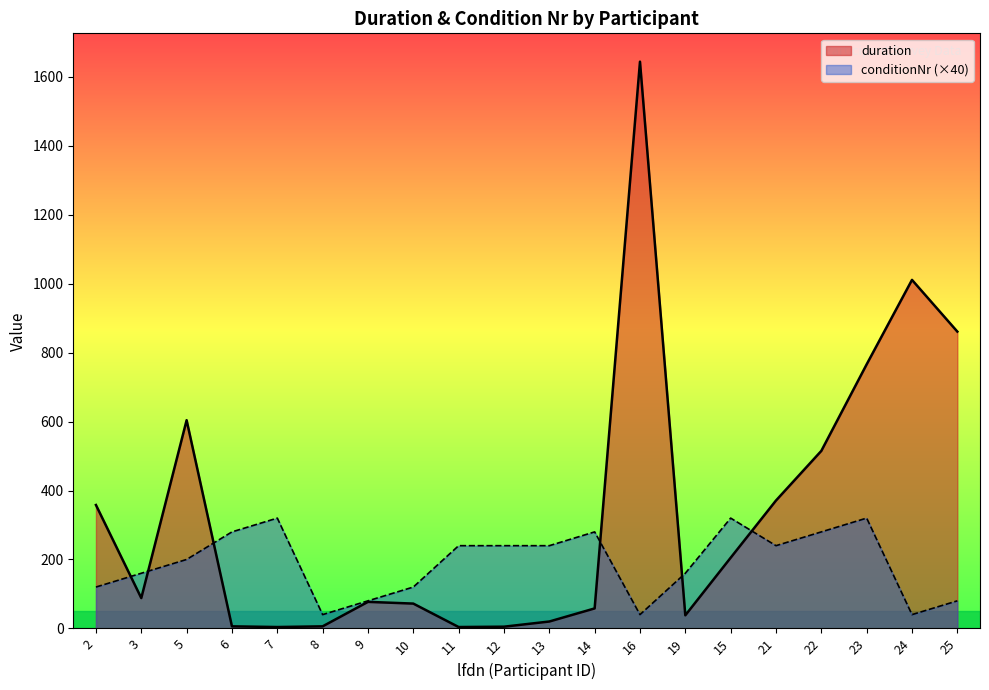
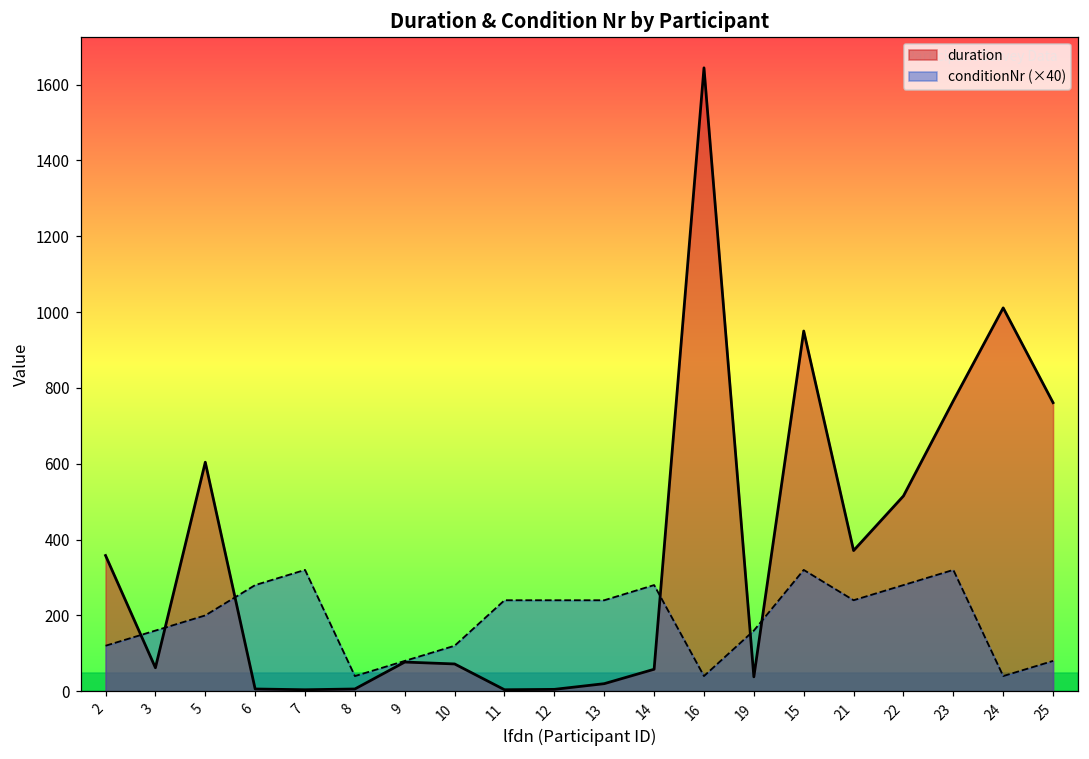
duration, 3: 90 -> 60
duration, 15: 210 -> 950
duration, 25: 860 -> 760
